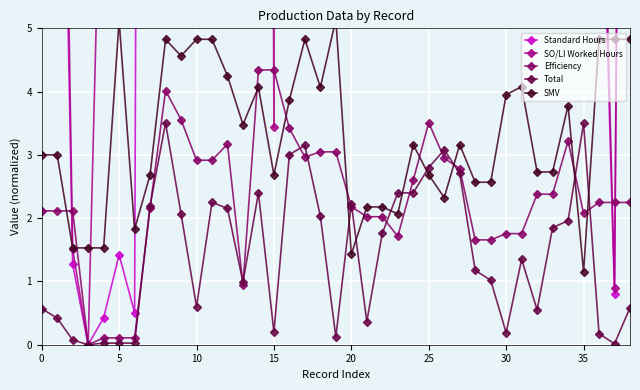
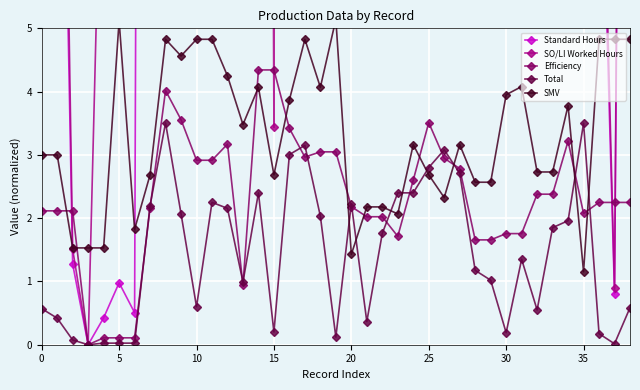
Standard Hours, 5: 1.4 -> 1.0
